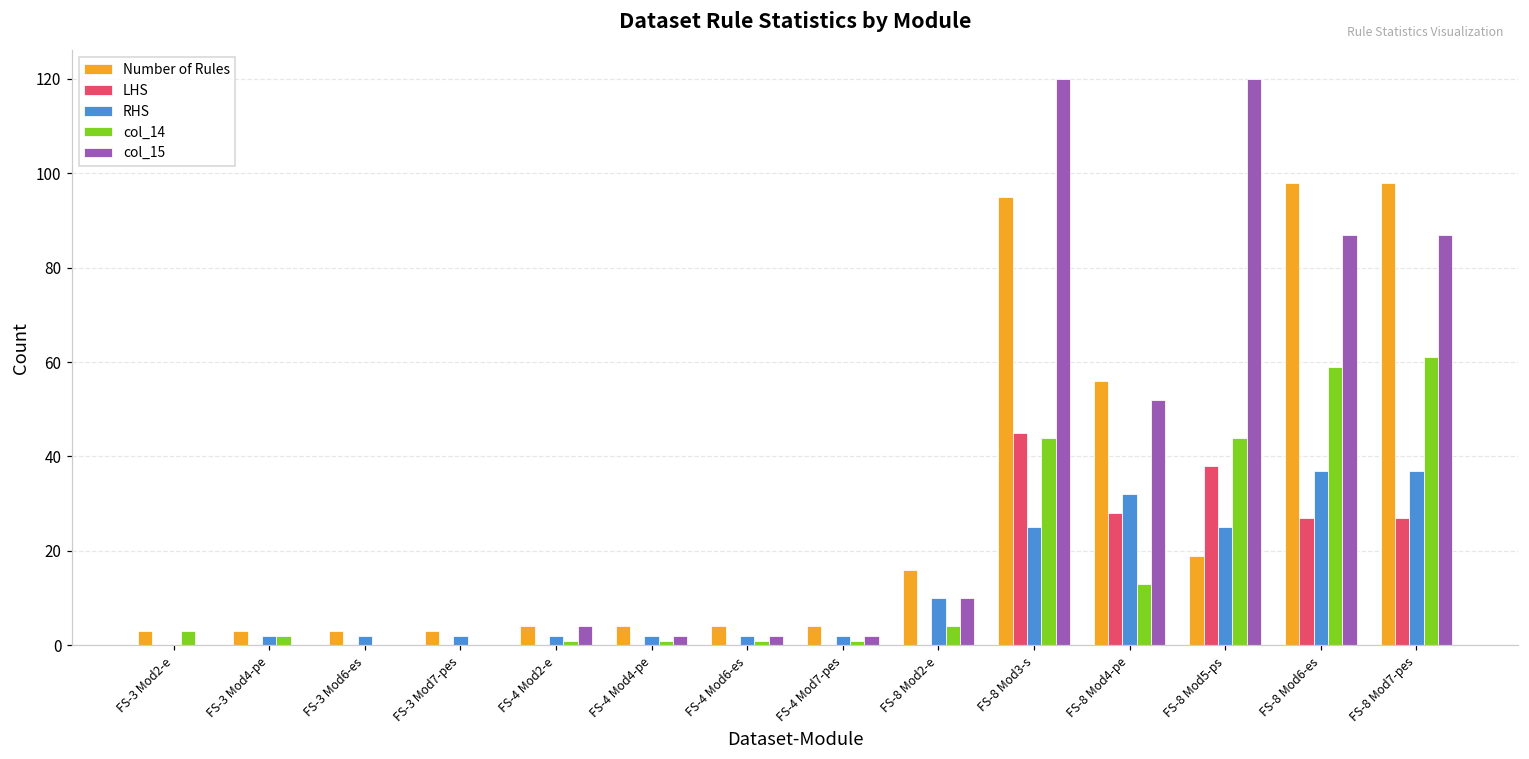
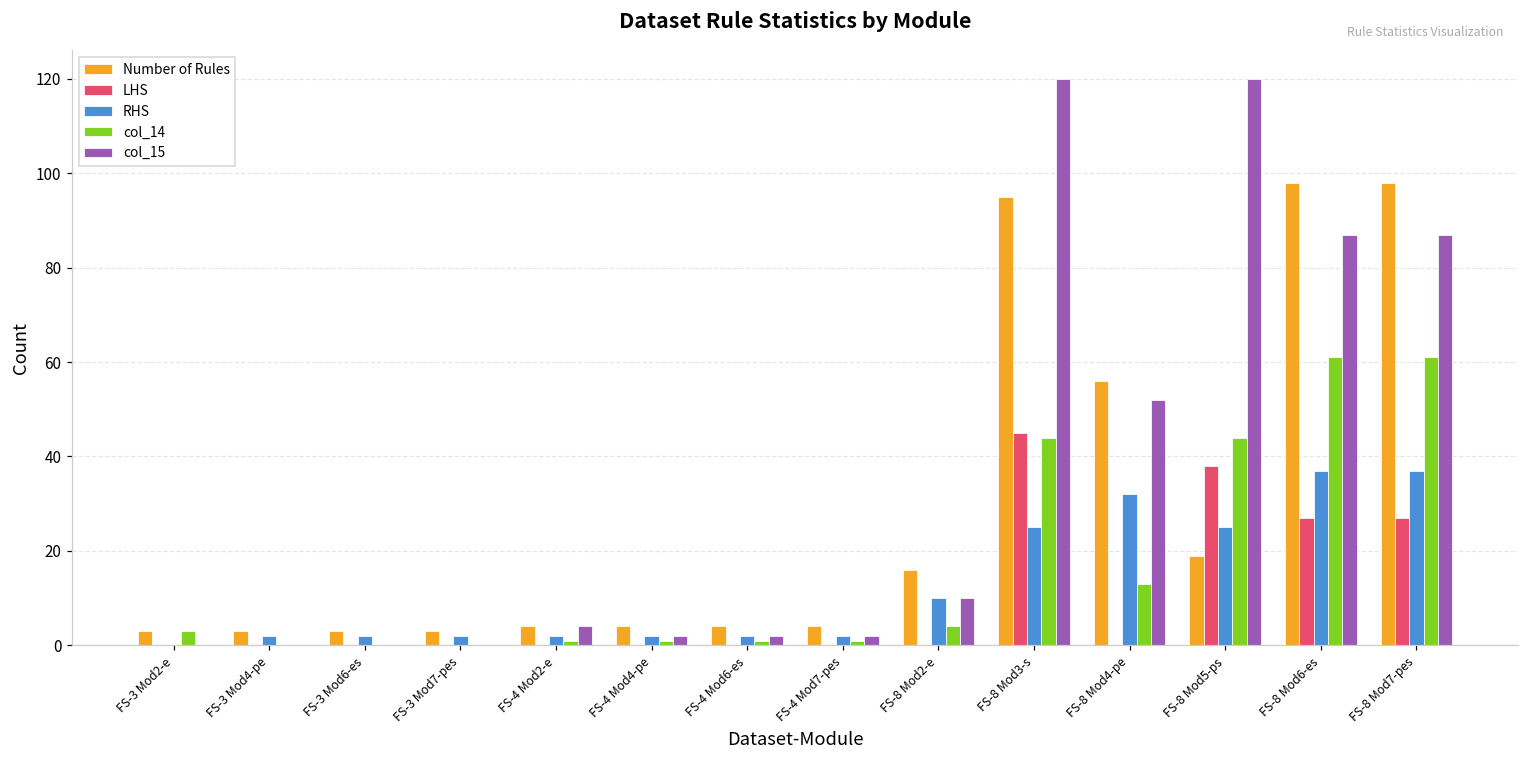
col_14, FS-3 Mod4-pe: 2 -> 0
LHS, FS-8 Mod4-pe: 28 -> 0
col_14, FS-8 Mod6-es: 59 -> 61
